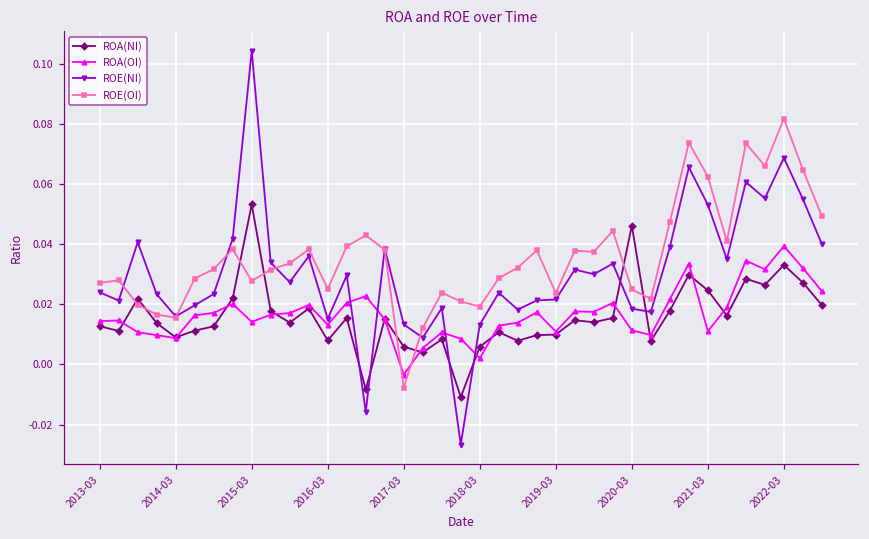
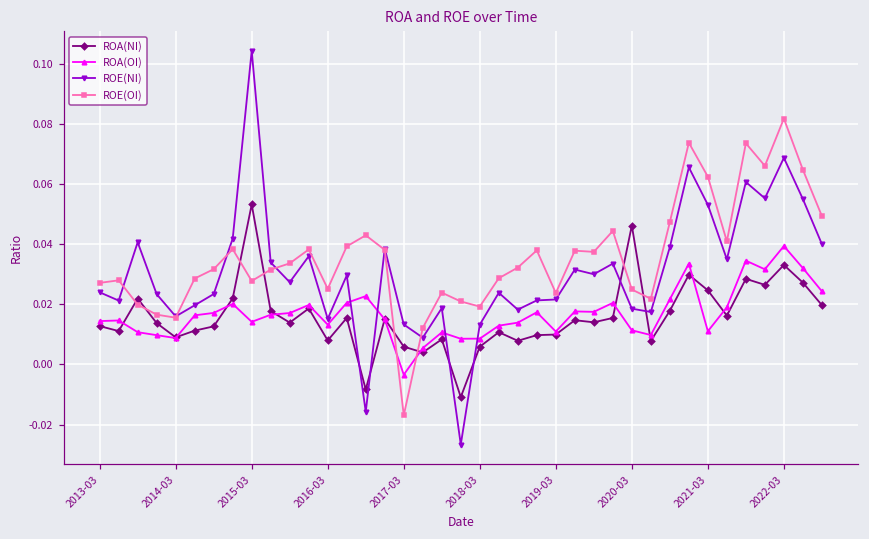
ROE(OI), 2017-03: -0.008 -> -0.017
ROA(OI), 2018-03: 0.002 -> 0.009
